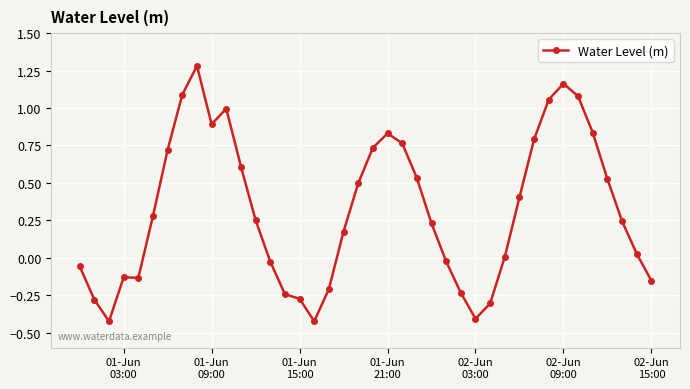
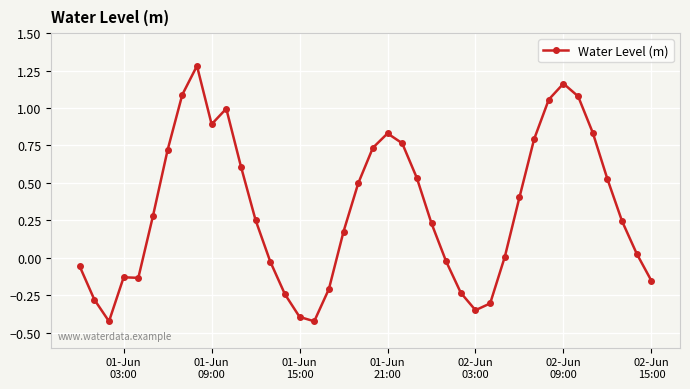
01-Jun 15:00: -0.27 -> -0.39
02-Jun 03:00: -0.41 -> -0.35
